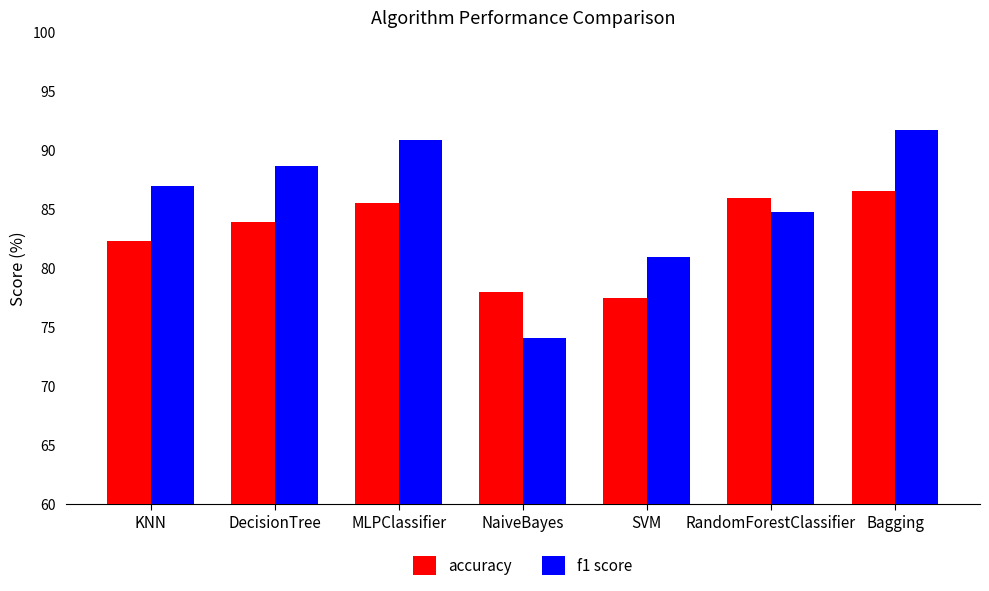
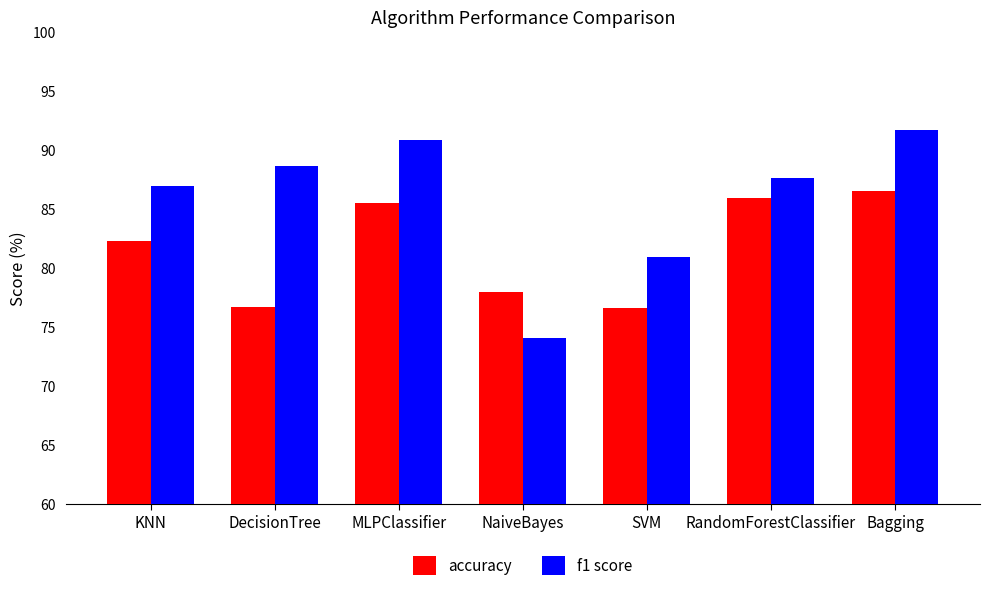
accuracy, DecisionTree: 83.9 -> 76.6
accuracy, SVM: 77.4 -> 76.6
f1 score, RandomForestClassifier: 84.7 -> 87.6
